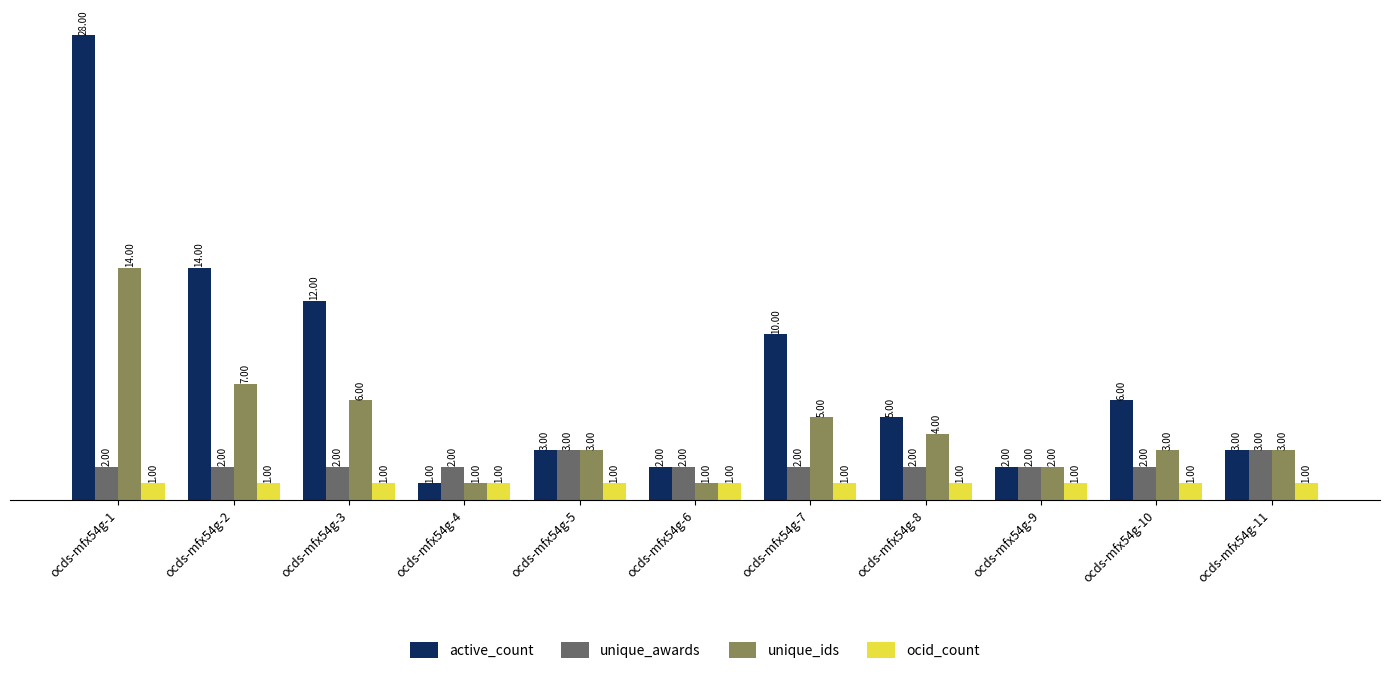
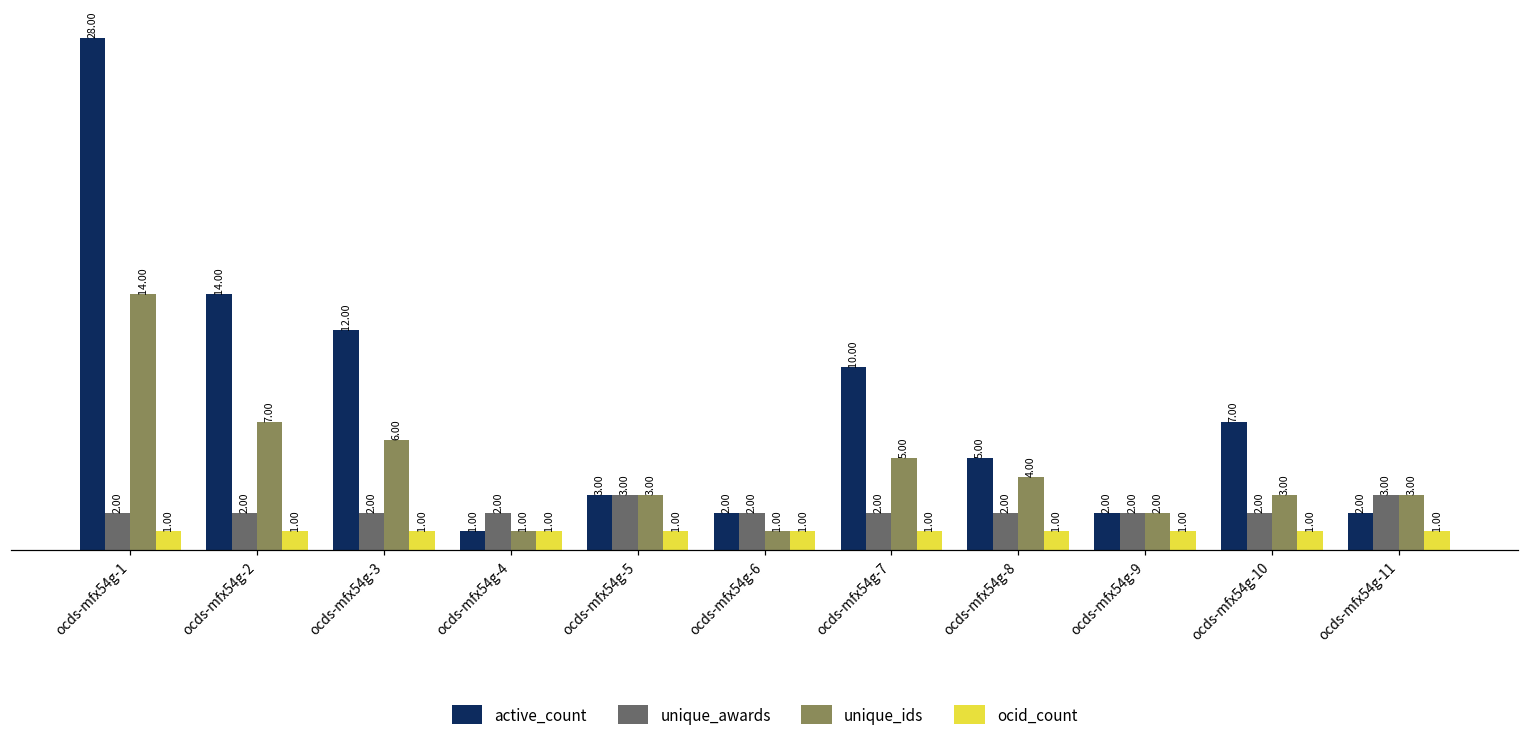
active_count, ocds-mfx54g-10: 6.00 -> 7.00
active_count, ocds-mfx54g-11: 3.00 -> 2.00
